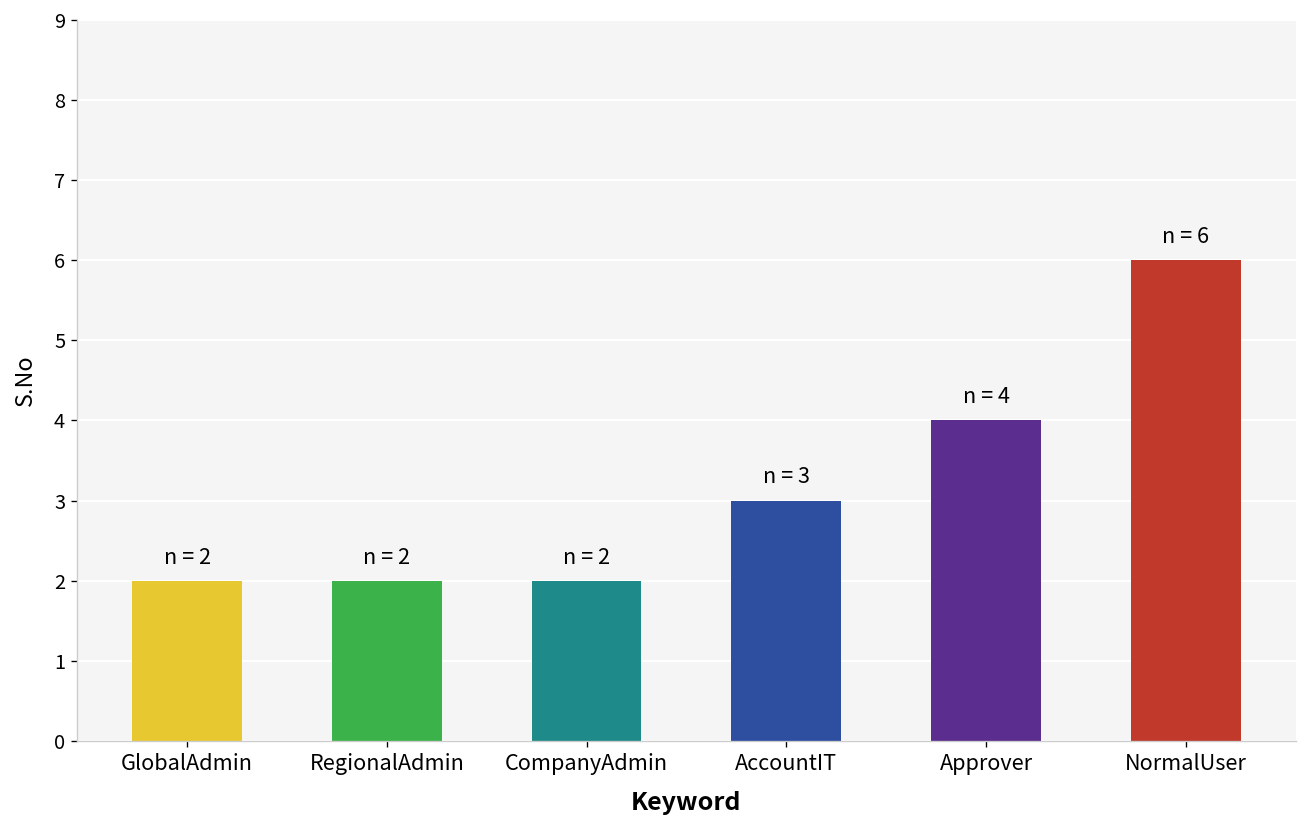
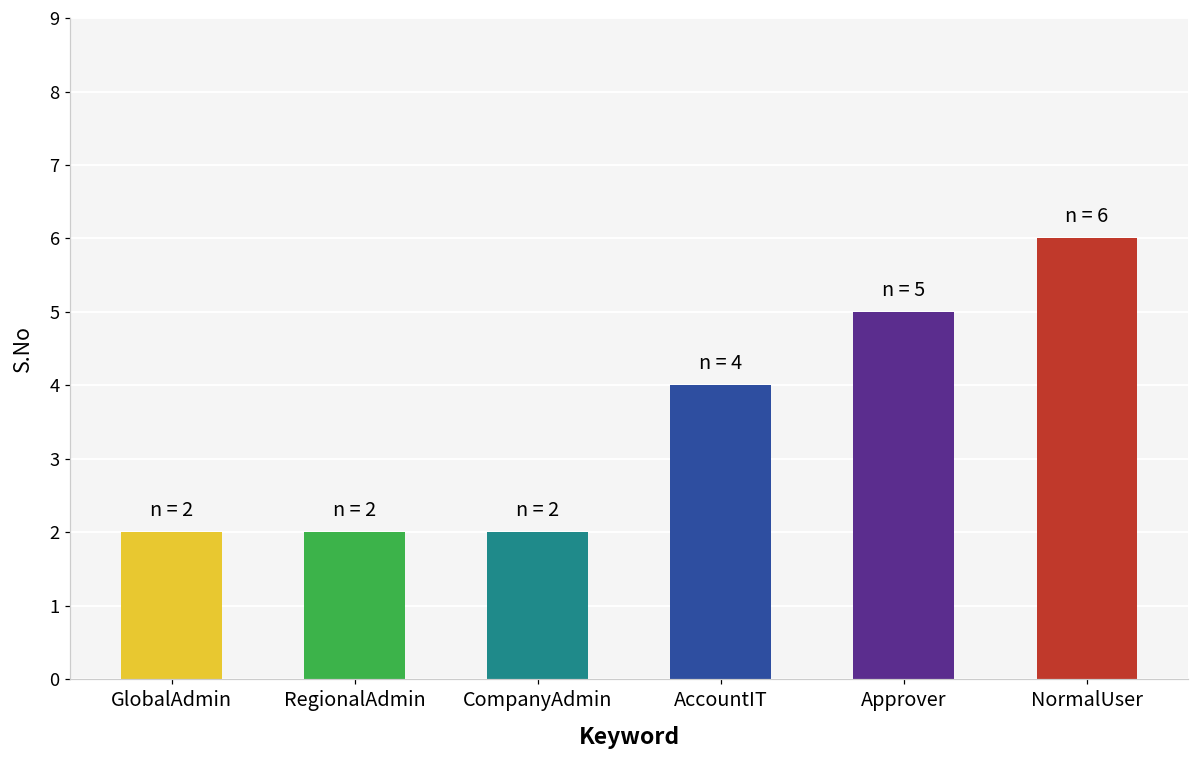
AccountIT: 3 -> 4
Approver: 4 -> 5
